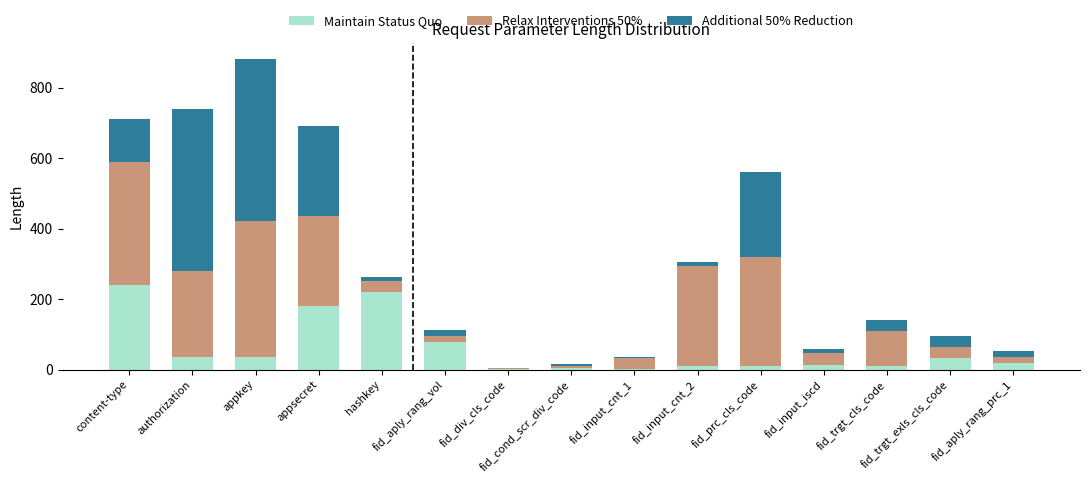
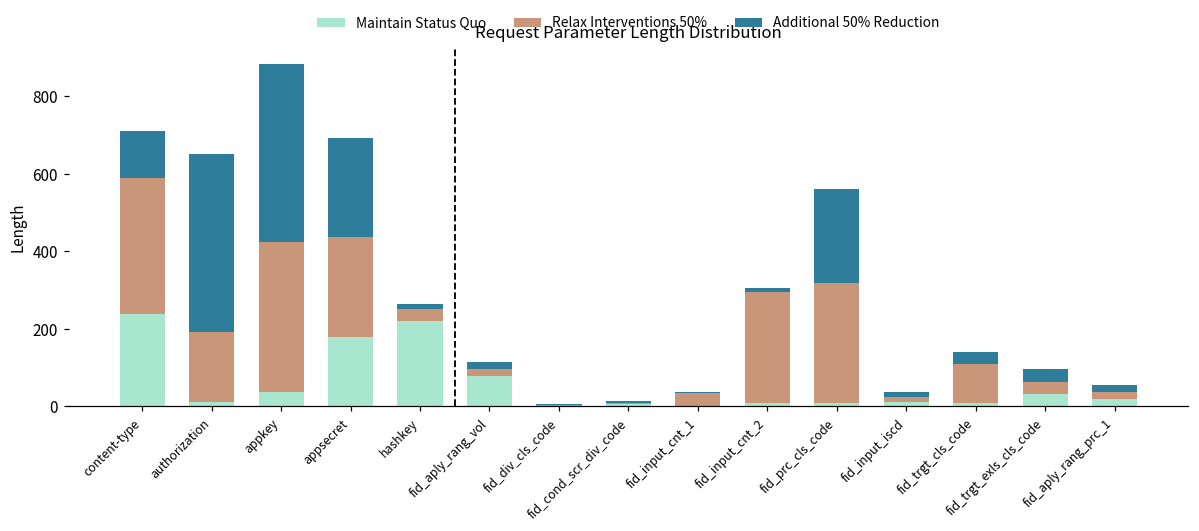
Maintain Status Quo, authorization: 40 -> 10
Relax Interventions 50%, authorization: 250 -> 180
Relax Interventions 50%, fid_input_iscd: 40 -> 10
